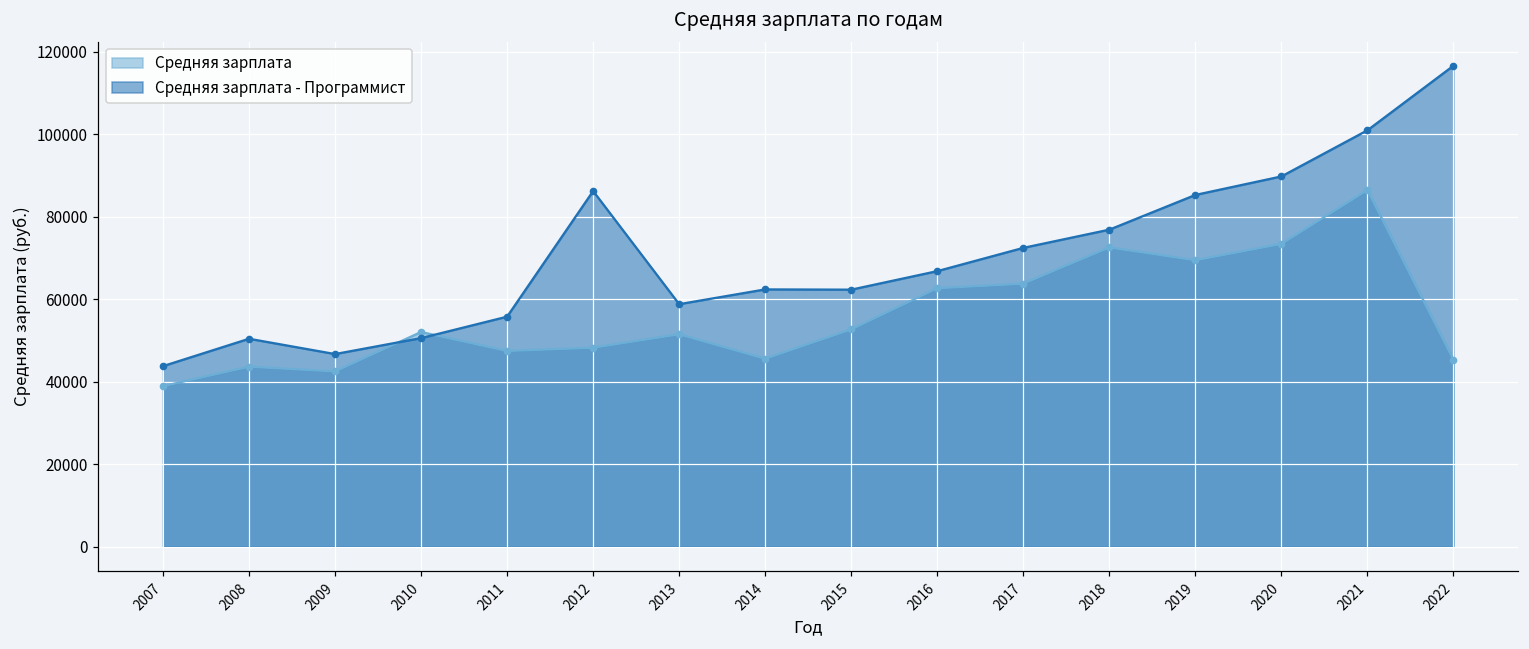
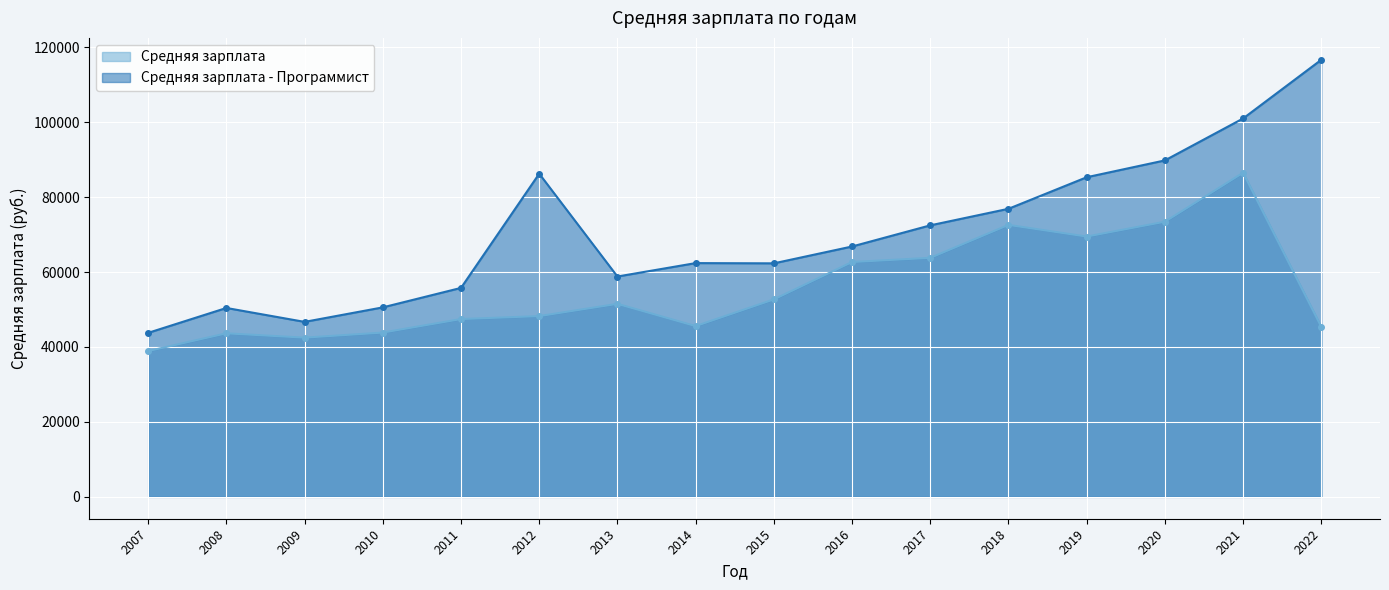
Средняя зарплата, 2010: 52000 -> 44000
